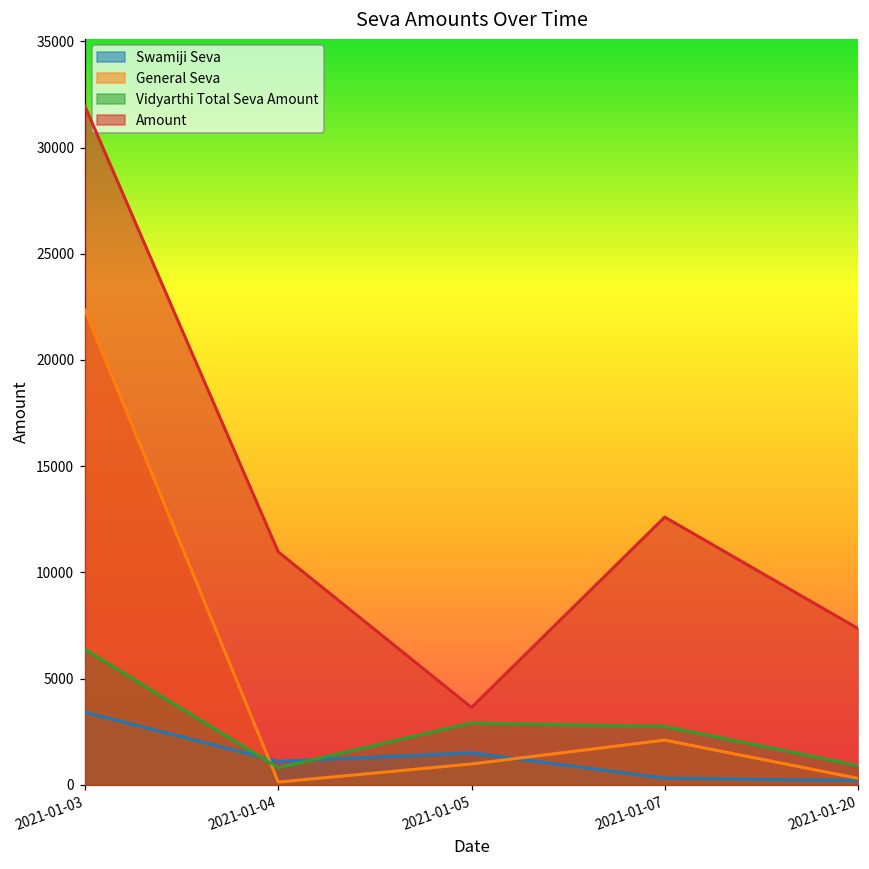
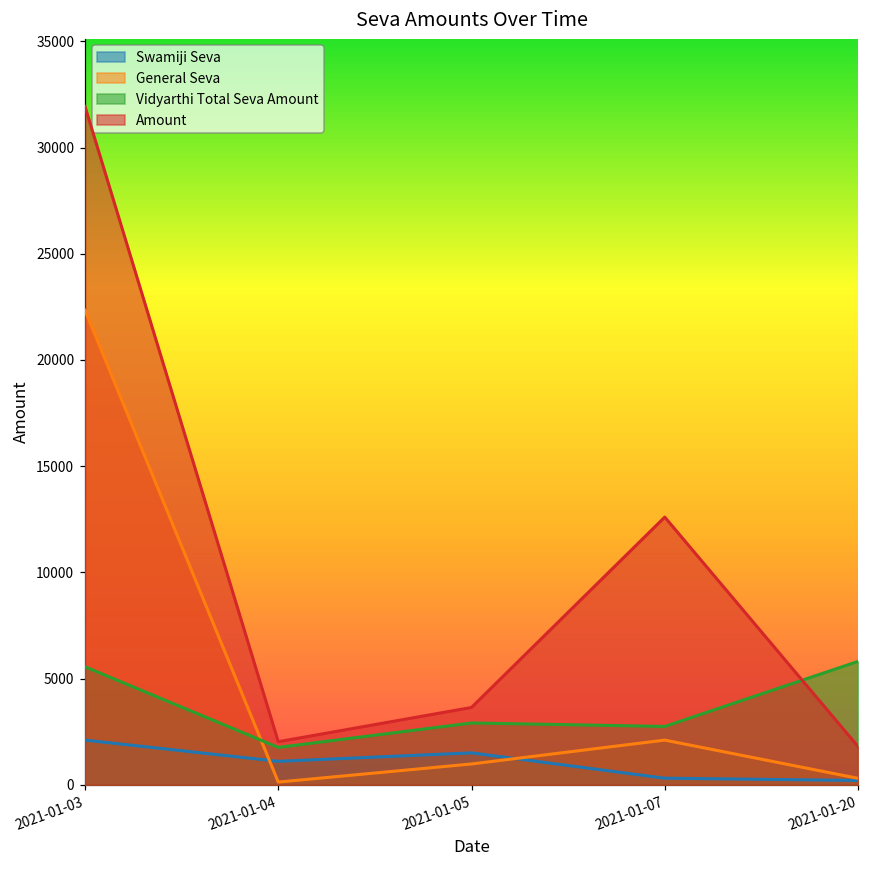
Swamiji Seva, 2021-01-03: 3400 -> 2100
Vidyarthi Total Seva Amount, 2021-01-03: 6400 -> 5600
Vidyarthi Total Seva Amount, 2021-01-04: 800 -> 1800
Amount, 2021-01-04: 11000 -> 2000
Vidyarthi Total Seva Amount, 2021-01-20: 900 -> 5800
Amount, 2021-01-20: 7400 -> 1800
